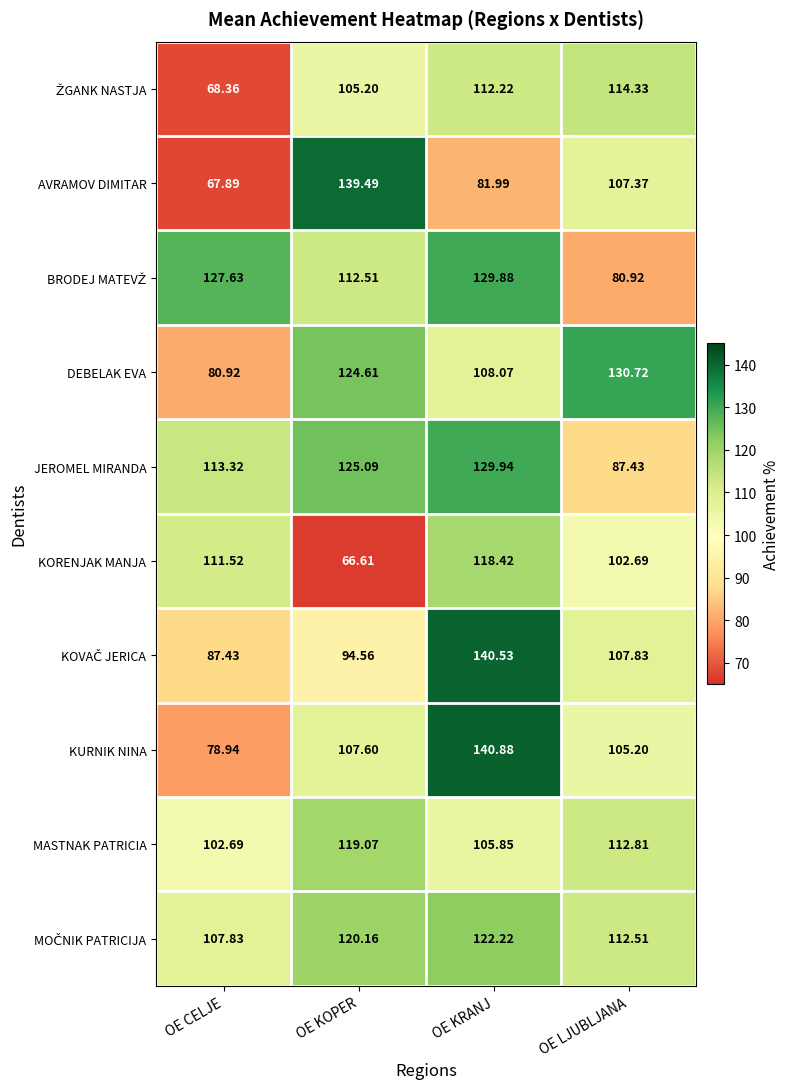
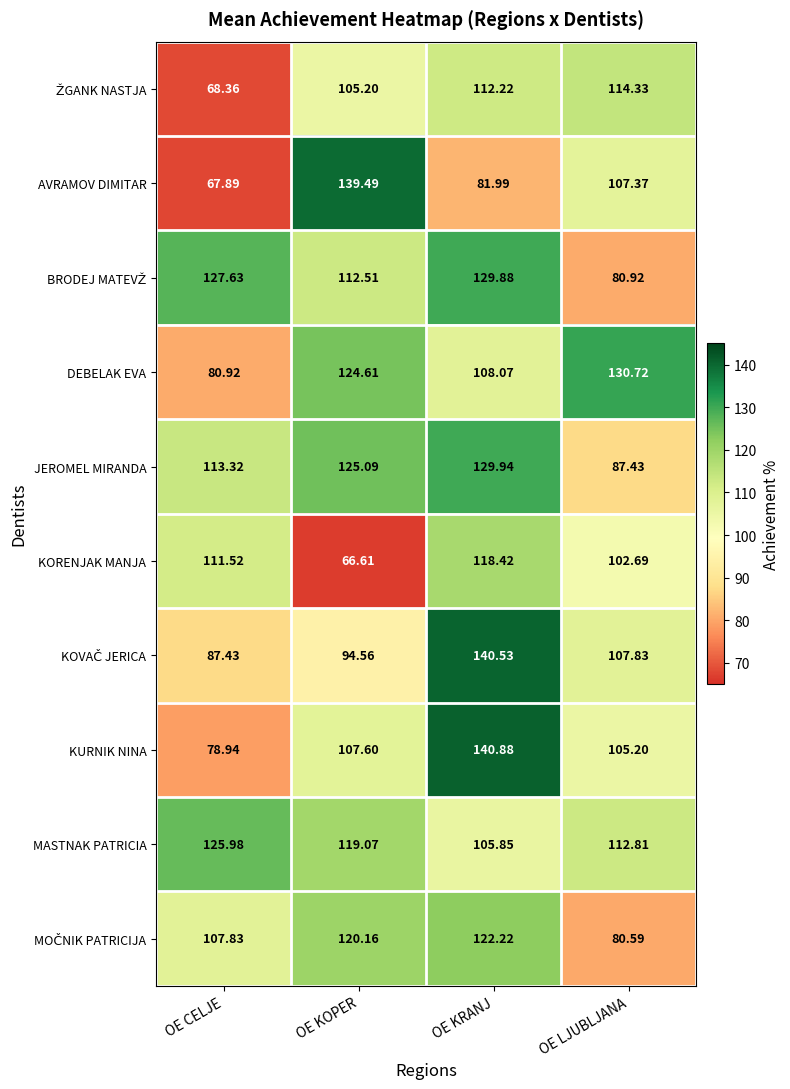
MASTNAK PATRICIA, OE CELJE: 102.69 -> 125.98
MOČNIK PATRICIJA, OE LJUBLJANA: 112.51 -> 80.59
